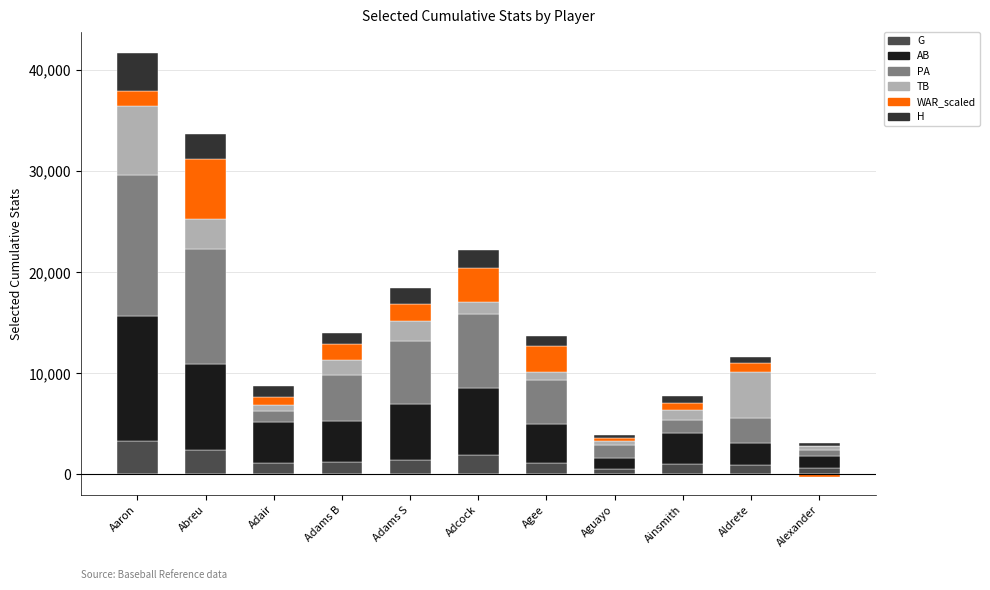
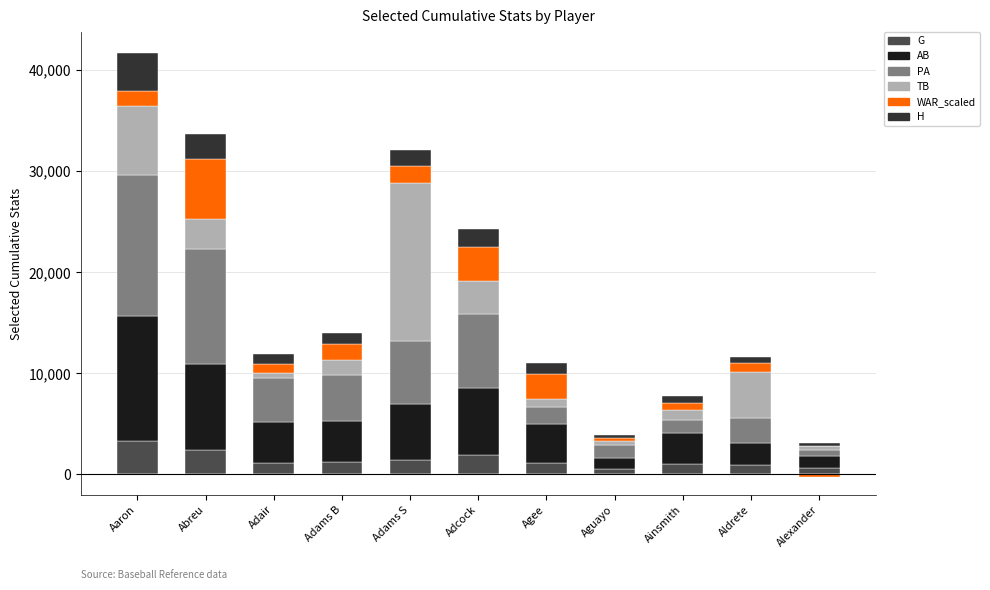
PA, Adair: 1,100 -> 4,300
TB, Adams S: 2,000 -> 15,600
TB, Adcock: 1,200 -> 3,200
PA, Agee: 4,300 -> 1,600
